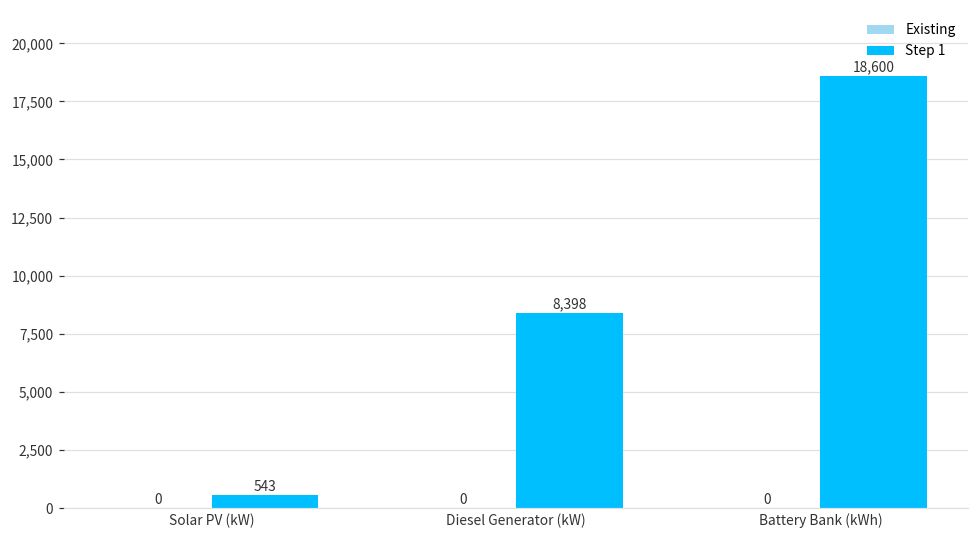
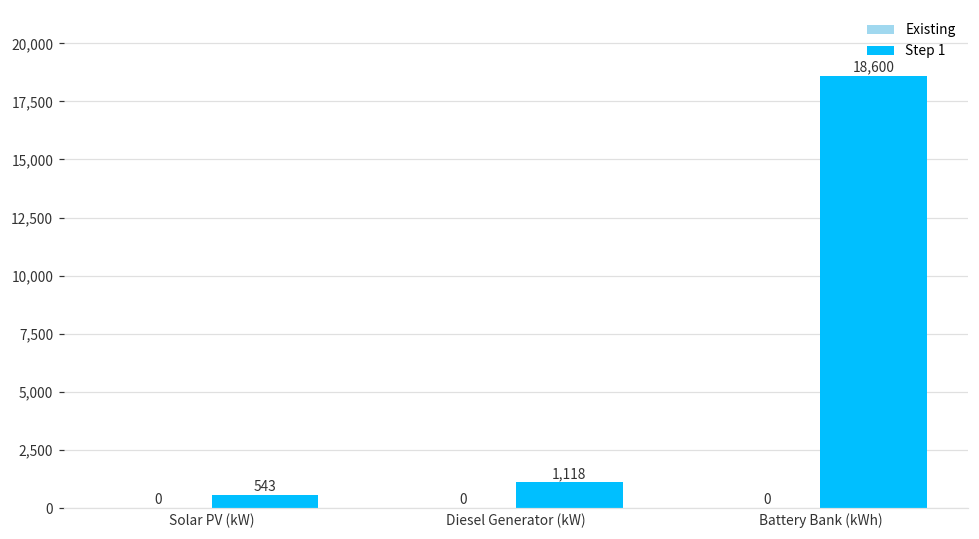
Step 1, Diesel Generator (kW): 8,398 -> 1,118
